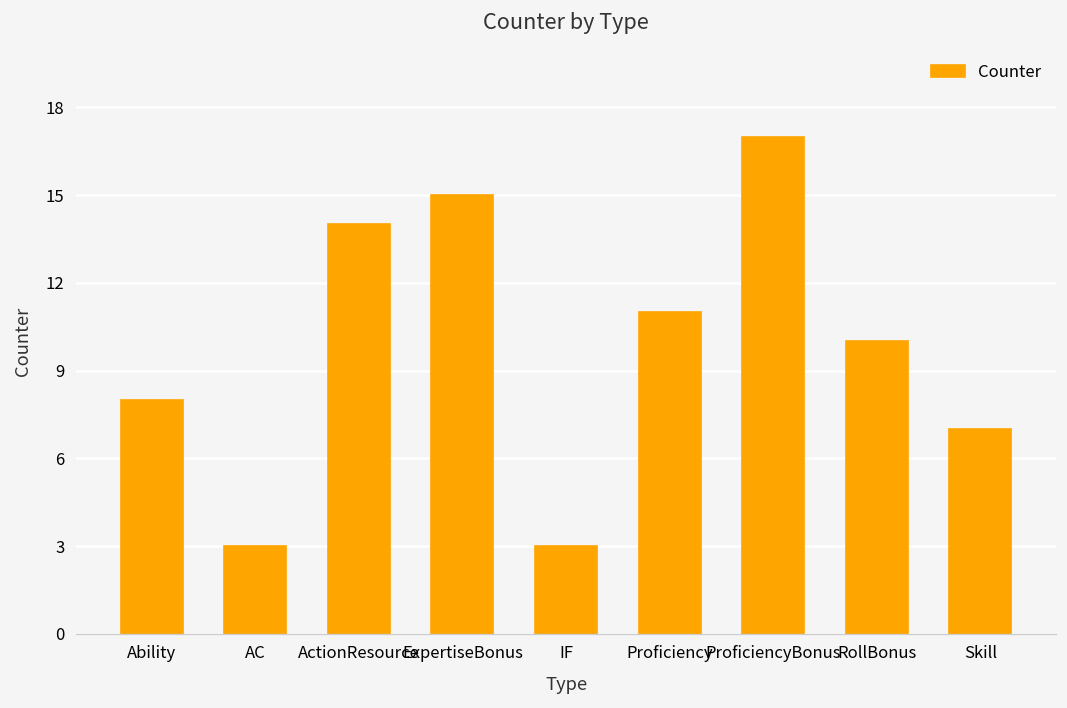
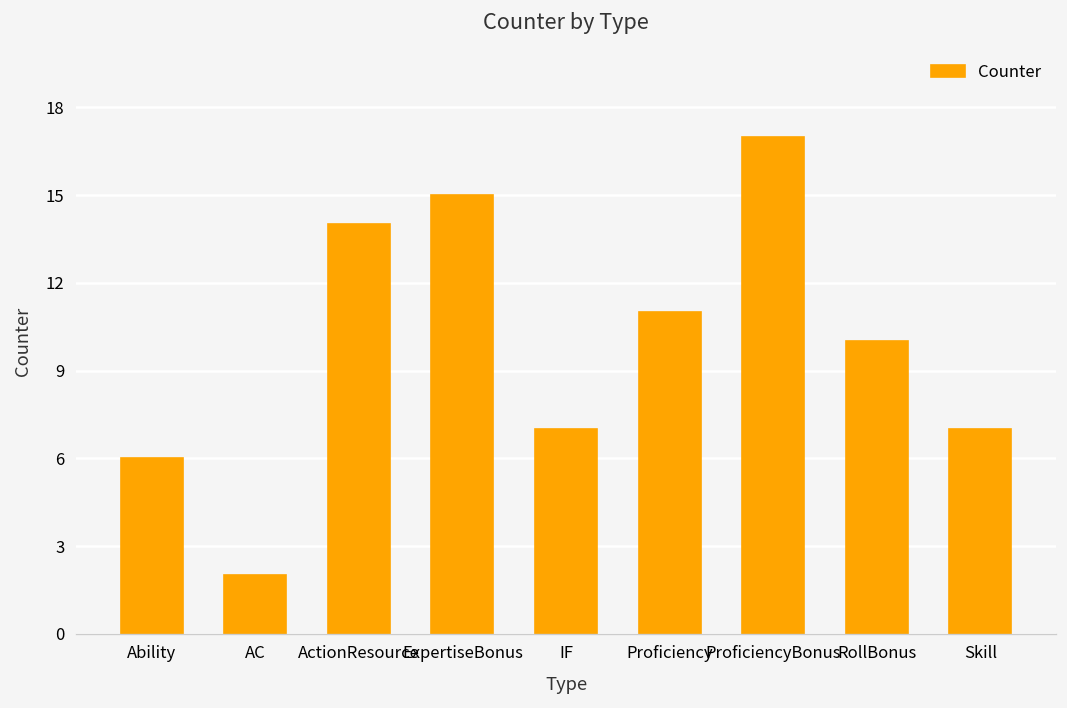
Ability: 8 -> 6
AC: 3 -> 2
IF: 3 -> 7
